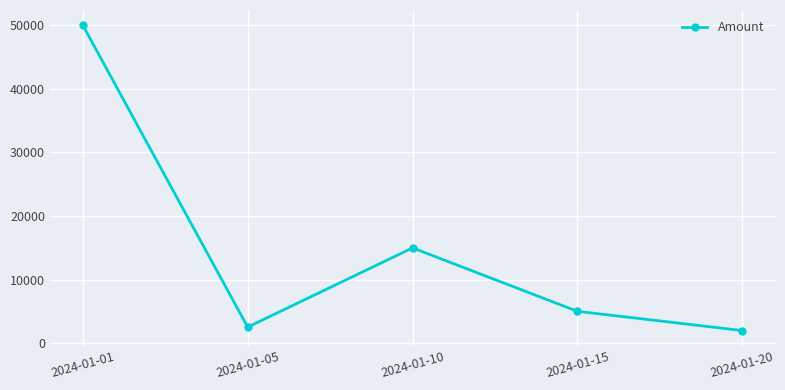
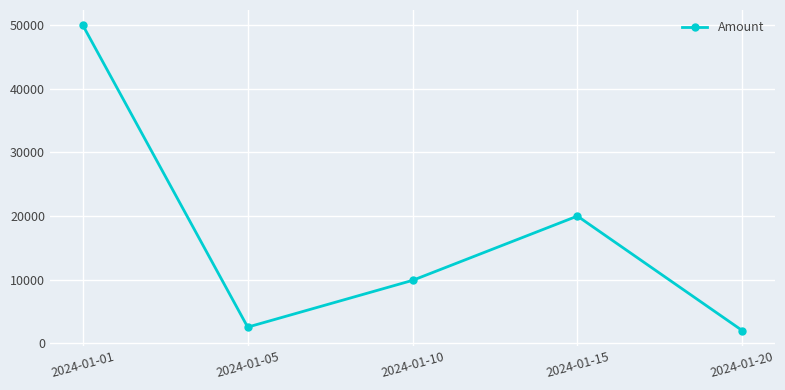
2024-01-10: 15000 -> 10000
2024-01-15: 5000 -> 20000
